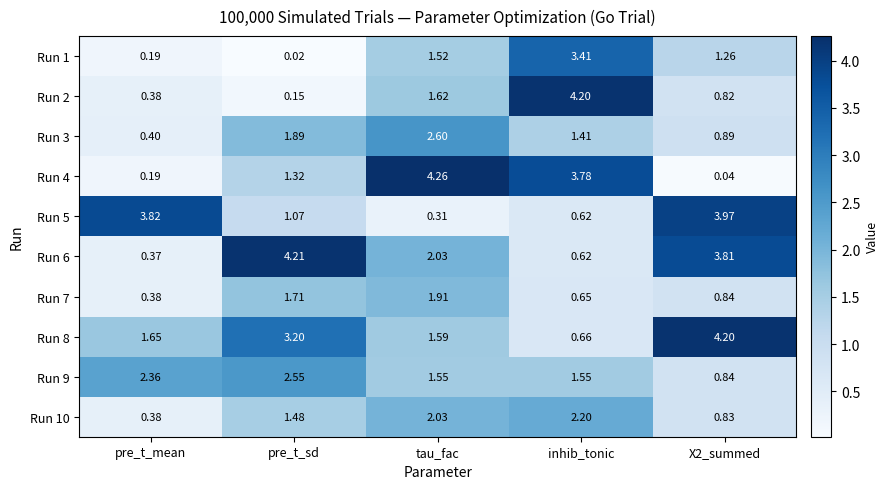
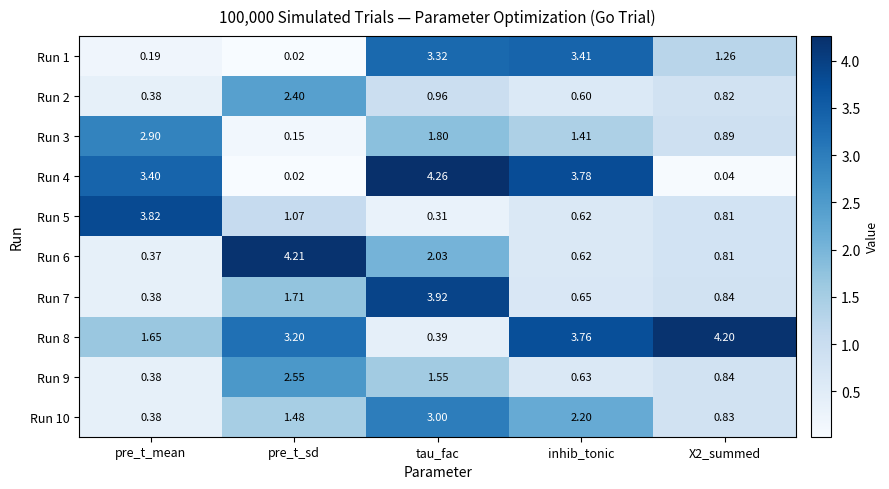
Run 1, tau_fac: 1.52 -> 3.32
Run 2, pre_t_sd: 0.15 -> 2.40
Run 2, tau_fac: 1.62 -> 0.96
Run 2, inhib_tonic: 4.20 -> 0.60
Run 3, pre_t_mean: 0.40 -> 2.90
Run 3, pre_t_sd: 1.89 -> 0.15
Run 3, tau_fac: 2.60 -> 1.80
Run 4, pre_t_mean: 0.19 -> 3.40
Run 4, pre_t_sd: 1.32 -> 0.02
Run 5, X2_summed: 3.97 -> 0.81
Run 6, X2_summed: 3.81 -> 0.81
Run 7, tau_fac: 1.91 -> 3.92
Run 8, tau_fac: 1.59 -> 0.39
Run 8, inhib_tonic: 0.66 -> 3.76
Run 9, pre_t_mean: 2.36 -> 0.38
Run 9, inhib_tonic: 1.55 -> 0.63
Run 10, tau_fac: 2.03 -> 3.00
